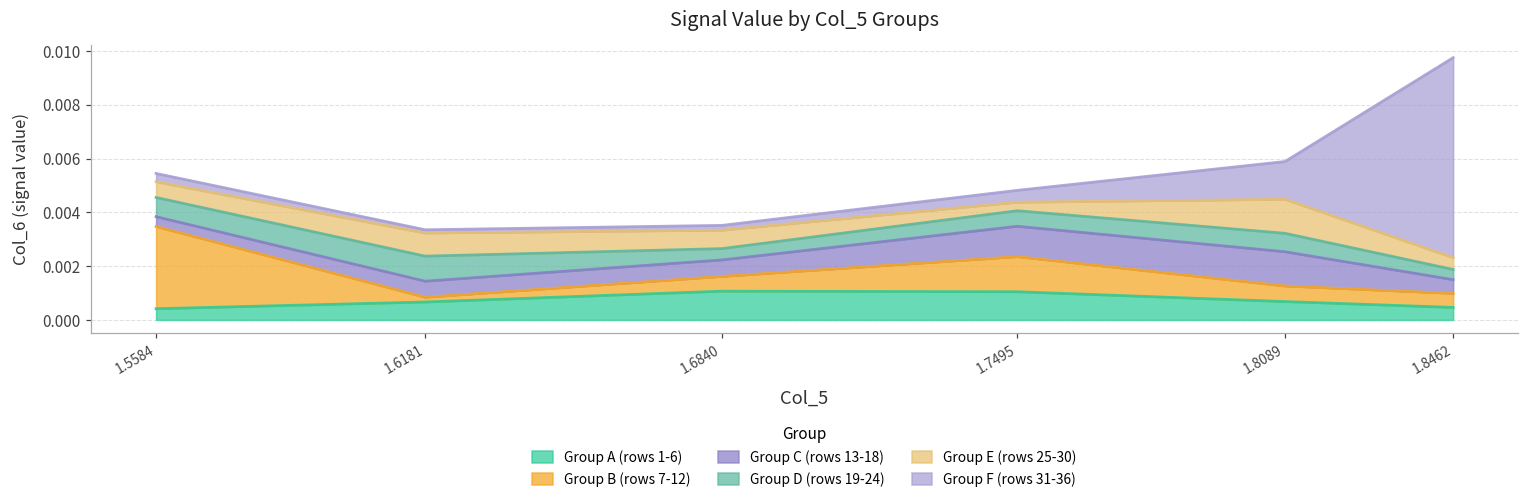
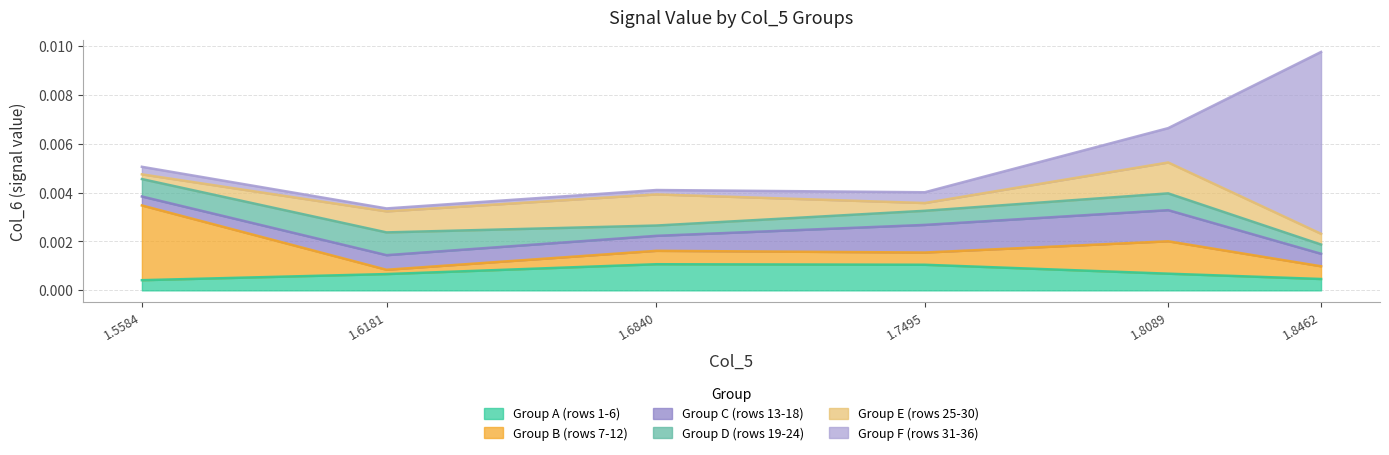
Group E (rows 25-30), 1.5584: 0.0006 -> 0.0002
Group E (rows 25-30), 1.6840: 0.0007 -> 0.0013
Group B (rows 7-12), 1.7495: 0.0013 -> 0.0005
Group B (rows 7-12), 1.8089: 0.0006 -> 0.0013
